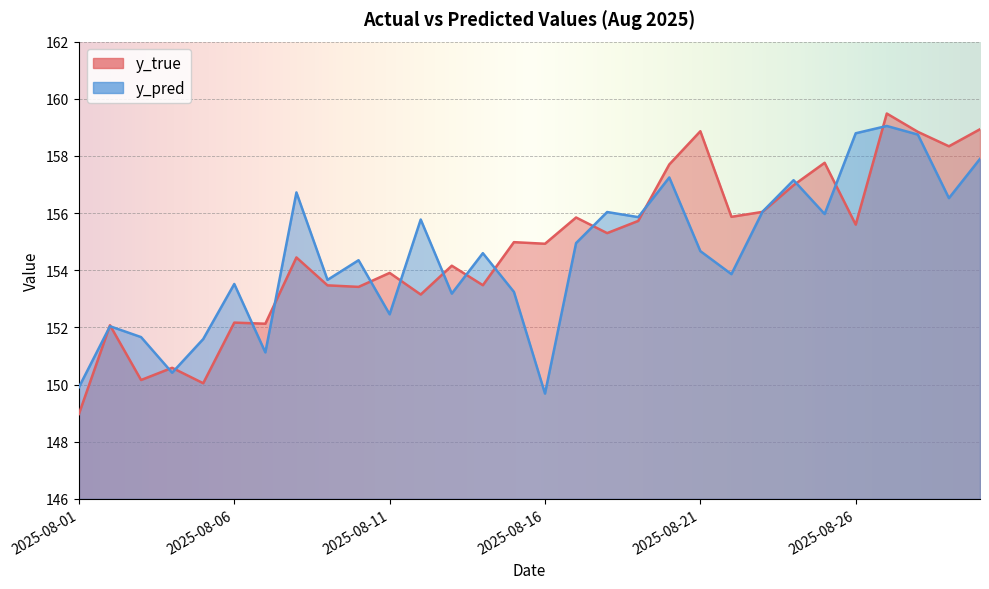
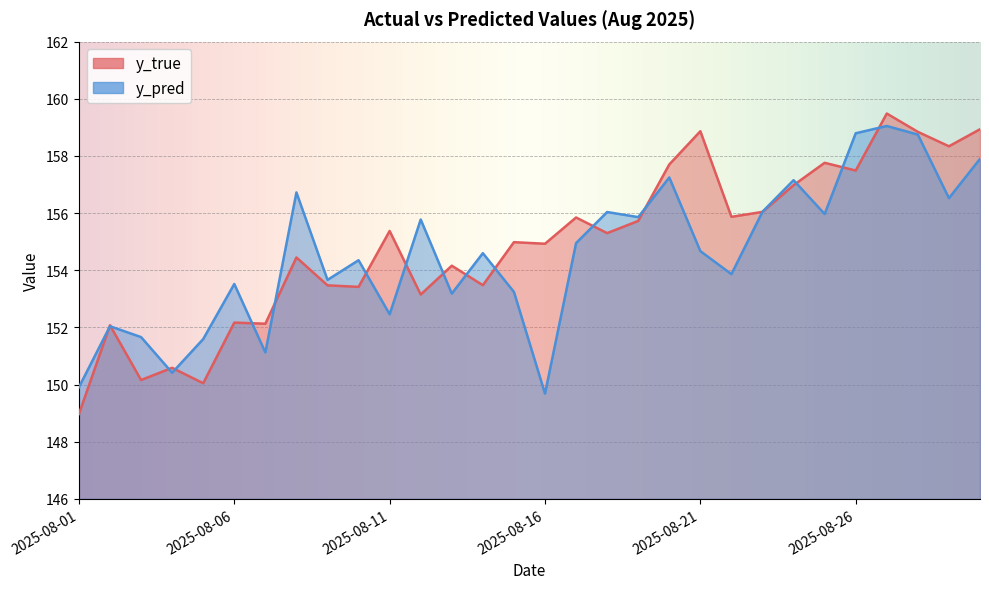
y_true, 2025-08-11: 153.9 -> 155.4
y_true, 2025-08-26: 155.6 -> 157.5
